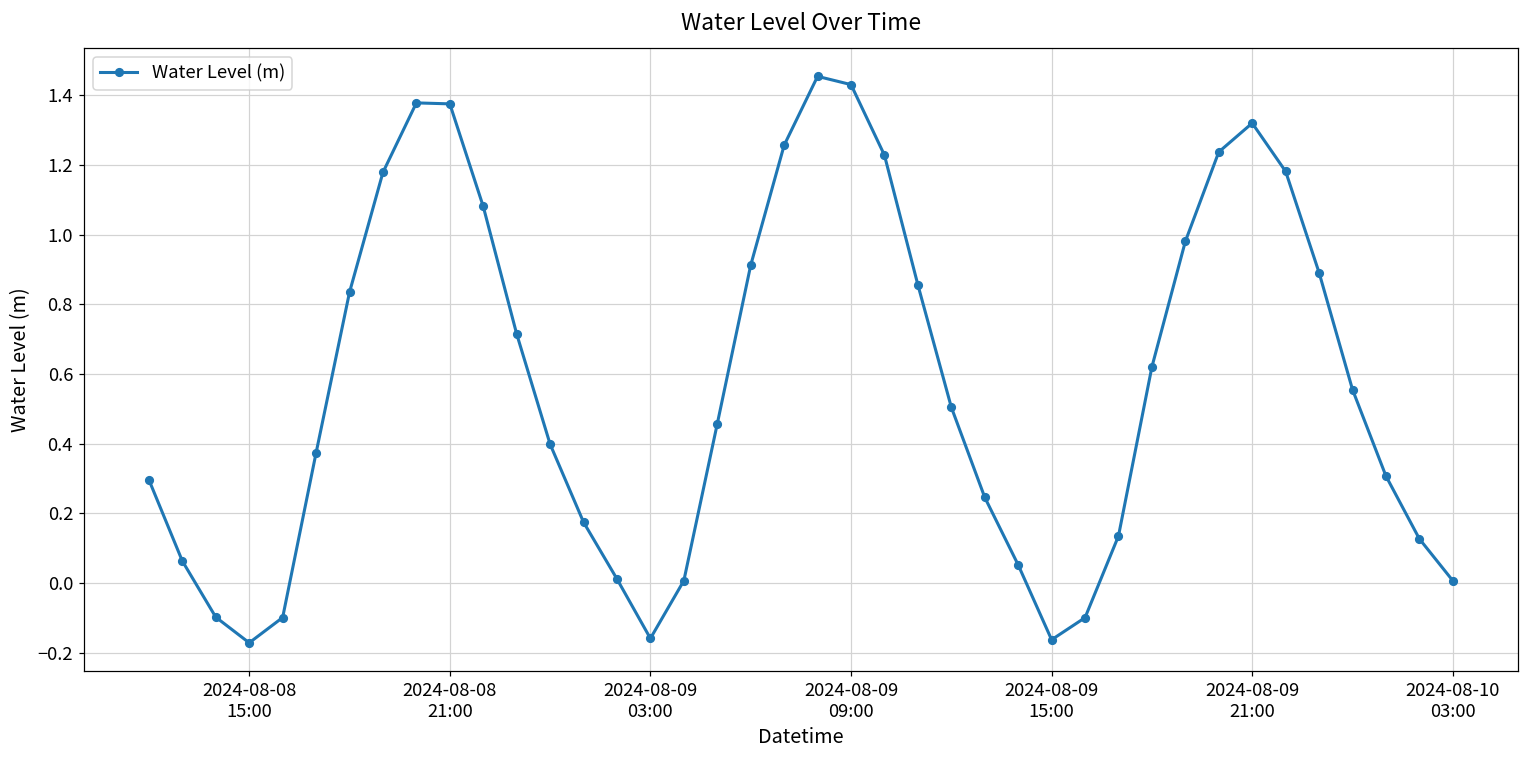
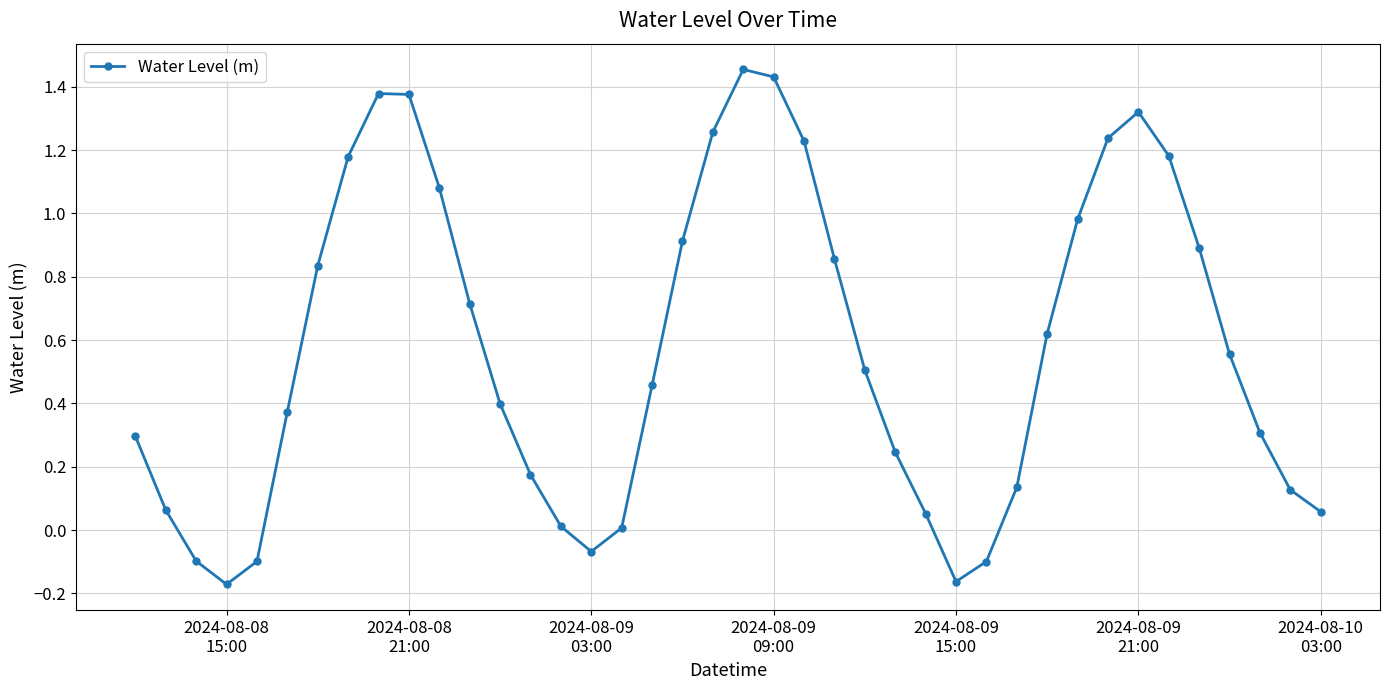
2024-08-09 03:00: -0.16 -> -0.07
2024-08-10 03:00: 0.01 -> 0.06
